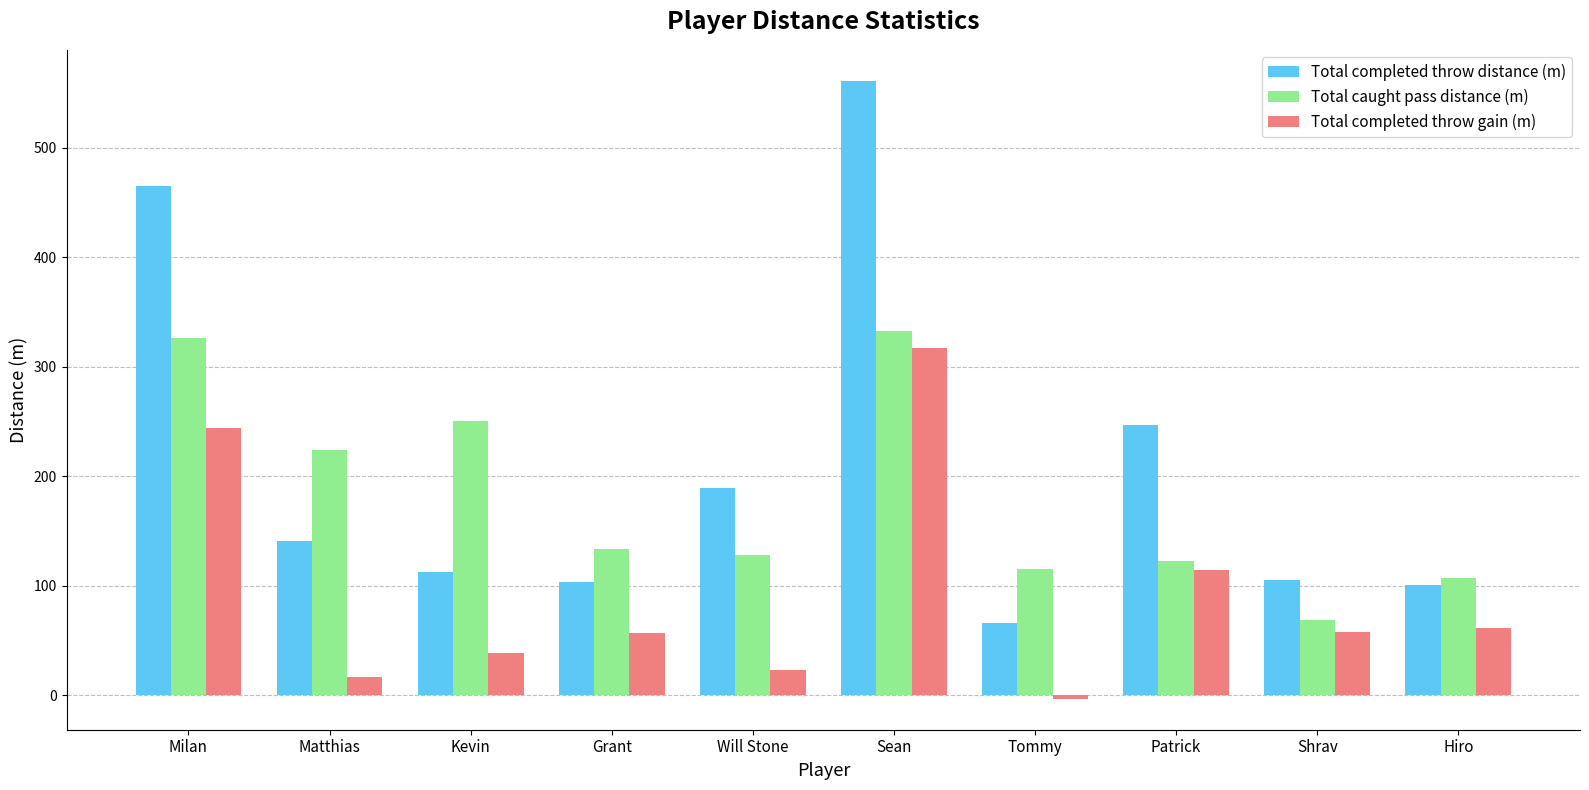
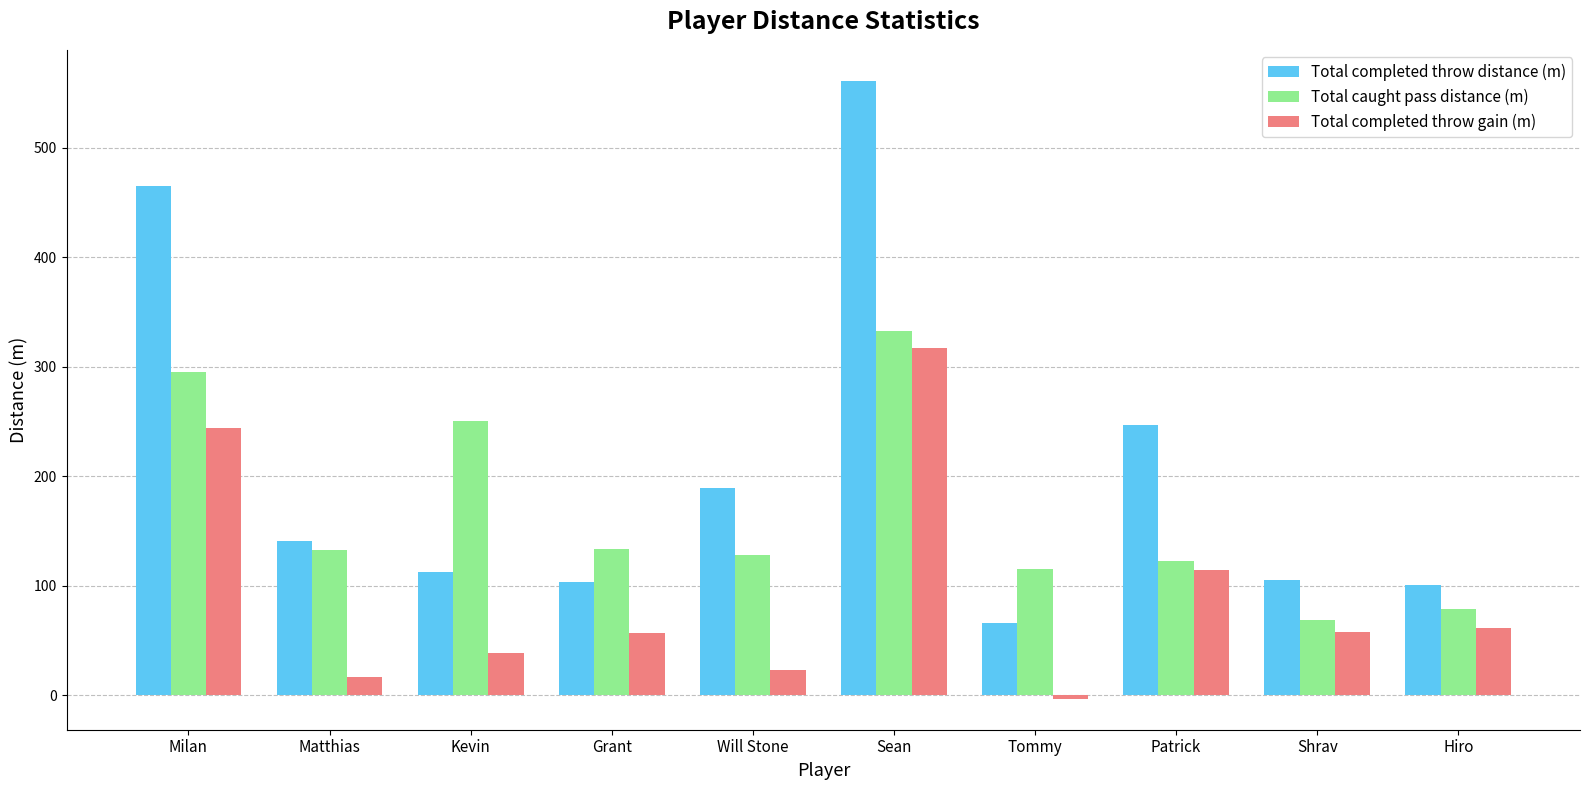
Total caught pass distance (m), Milan: 326 -> 295
Total caught pass distance (m), Matthias: 224 -> 133
Total caught pass distance (m), Hiro: 107 -> 79
